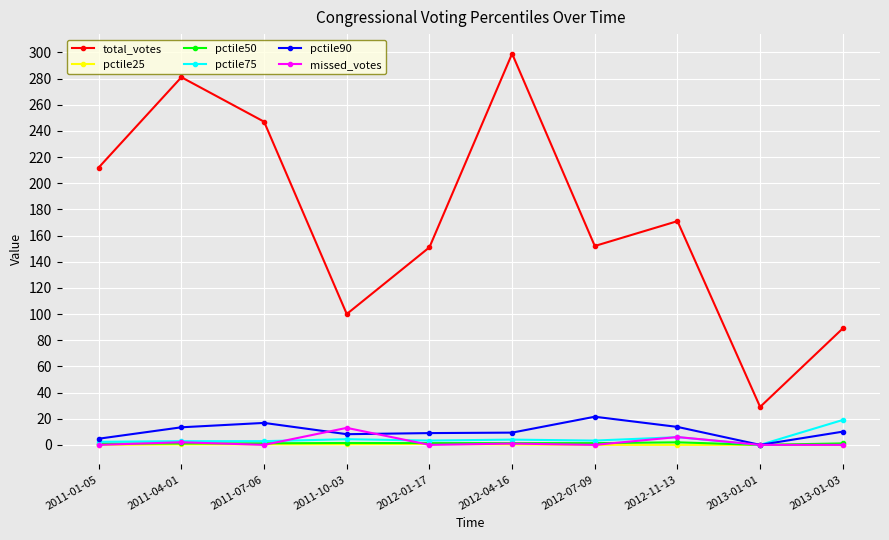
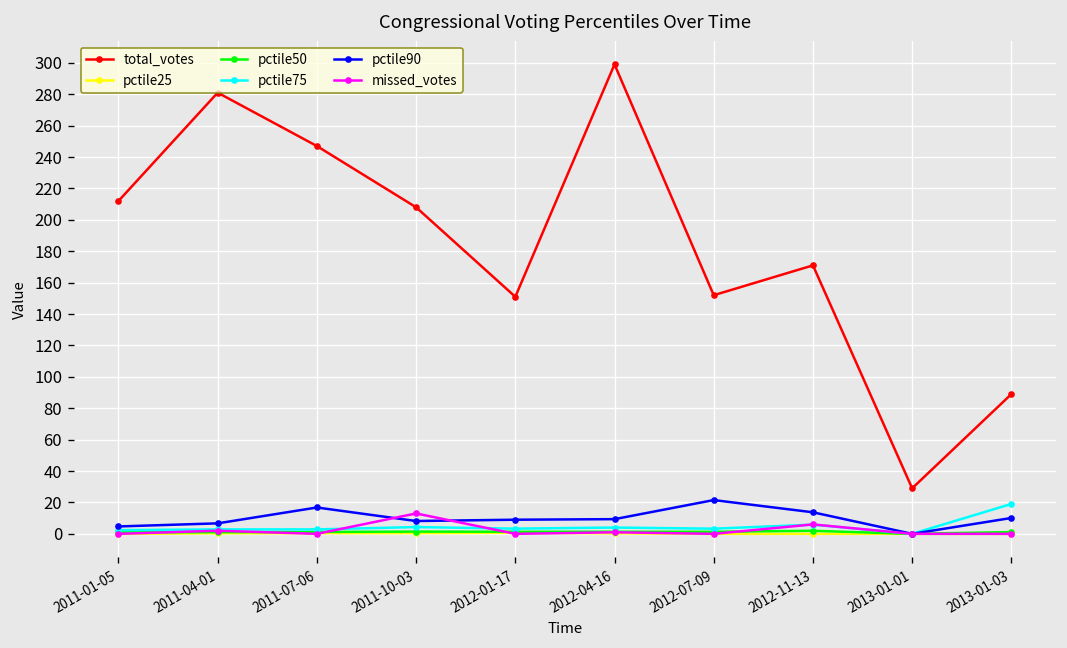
pctile90, 2011-04-01: 13 -> 7
total_votes, 2011-10-03: 100 -> 208
